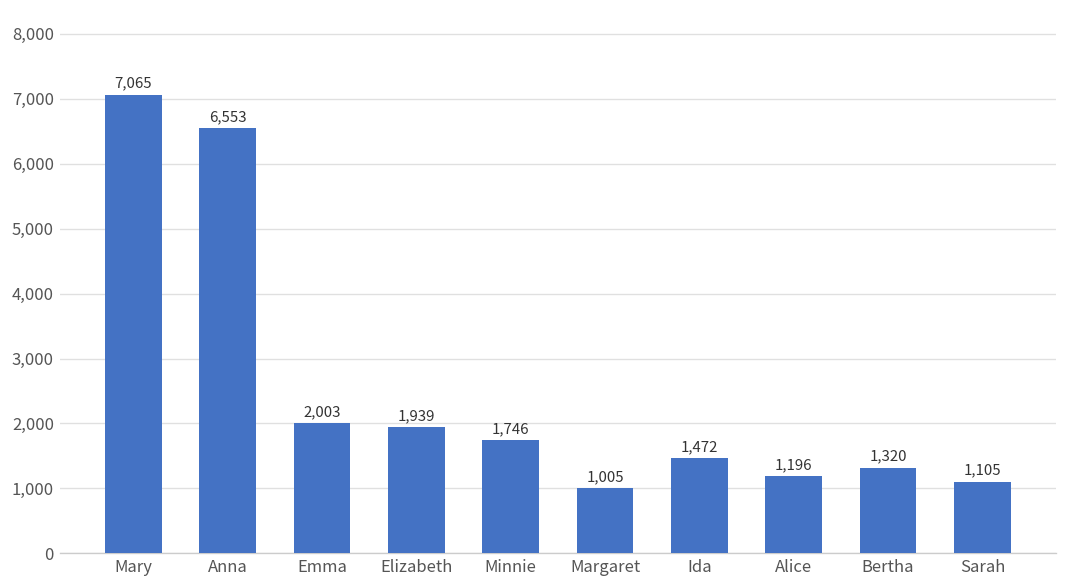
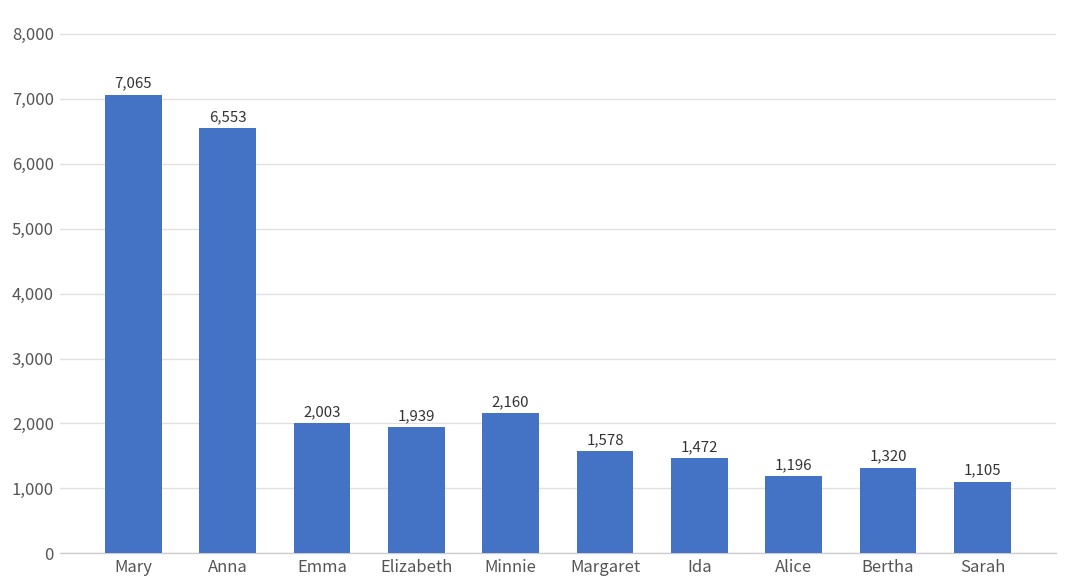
Minnie: 1,746 -> 2,160
Margaret: 1,005 -> 1,578
